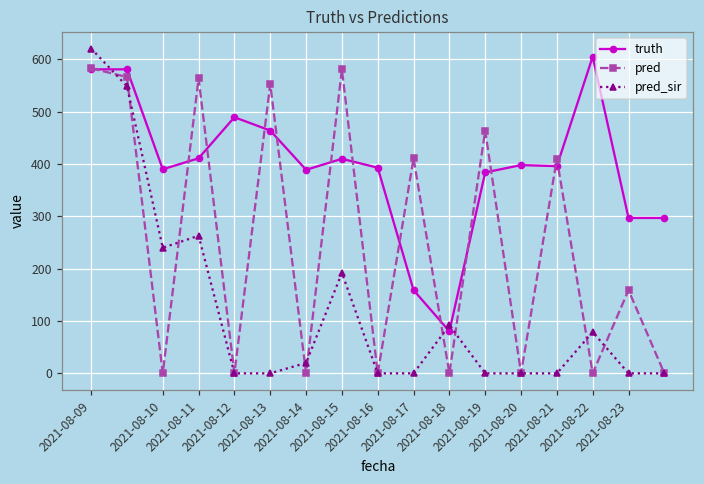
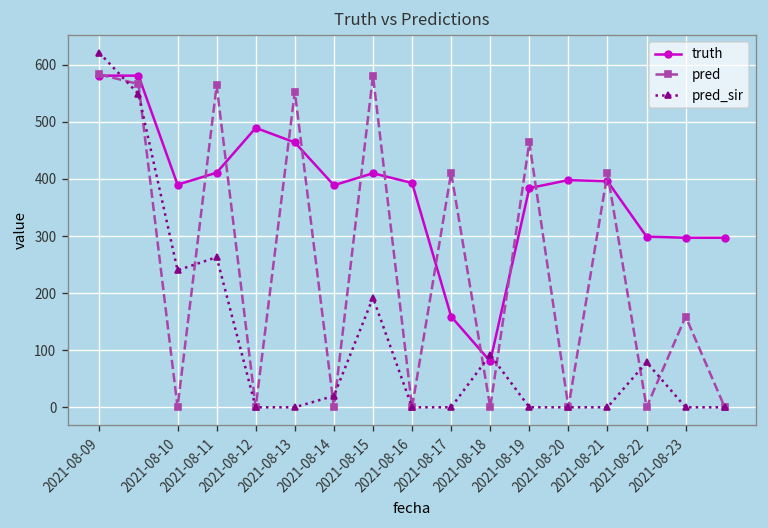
truth, 2021-08-22: 610 -> 300
